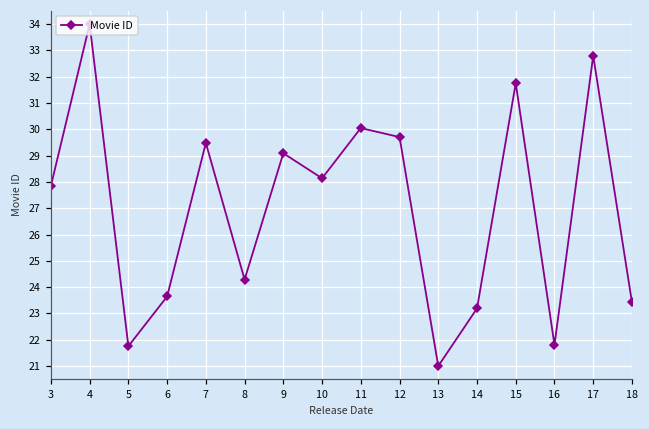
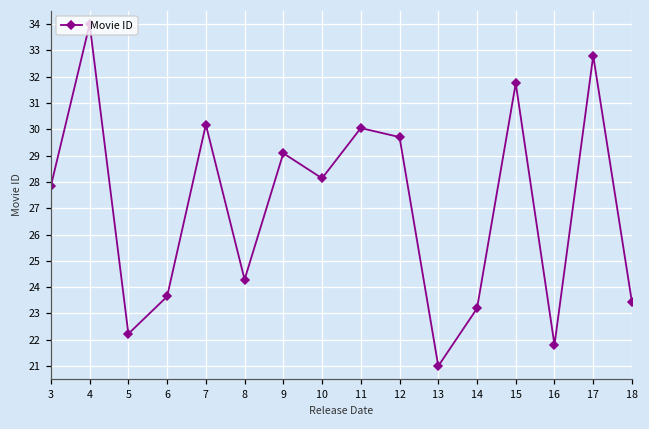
5: 21.8 -> 22.2
7: 29.5 -> 30.2
